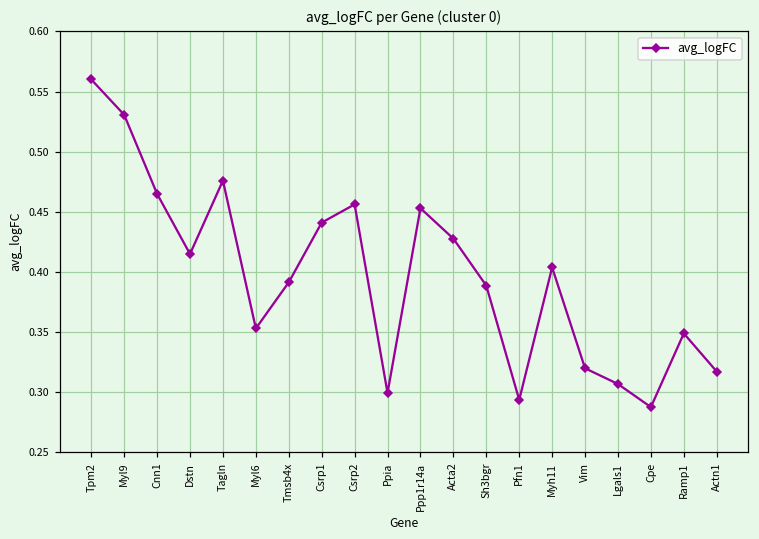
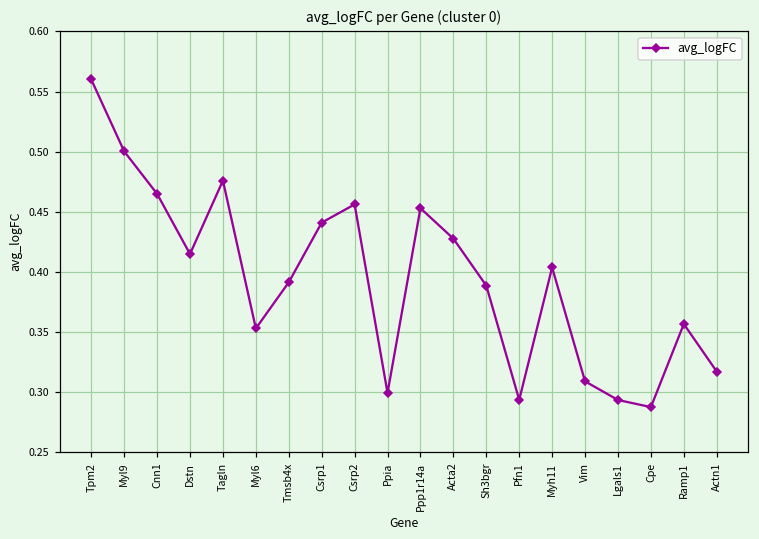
Myl9: 0.531 -> 0.500
Vim: 0.320 -> 0.309
Lgals1: 0.307 -> 0.293
Ramp1: 0.349 -> 0.356
